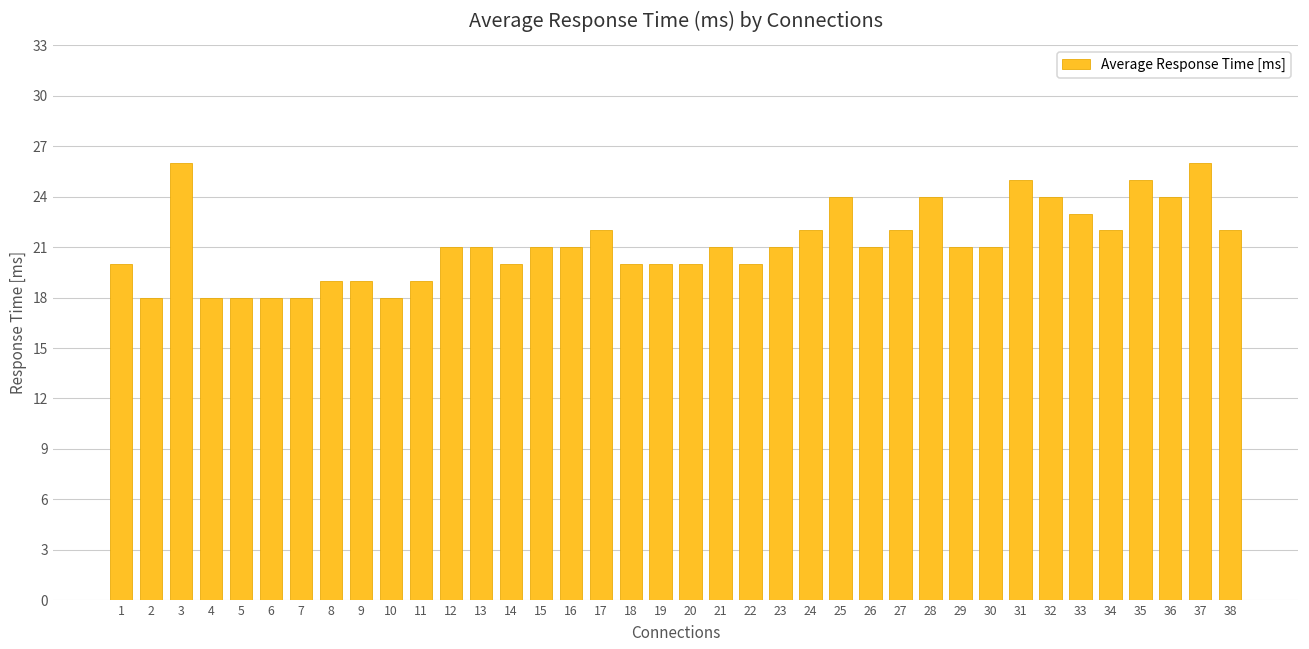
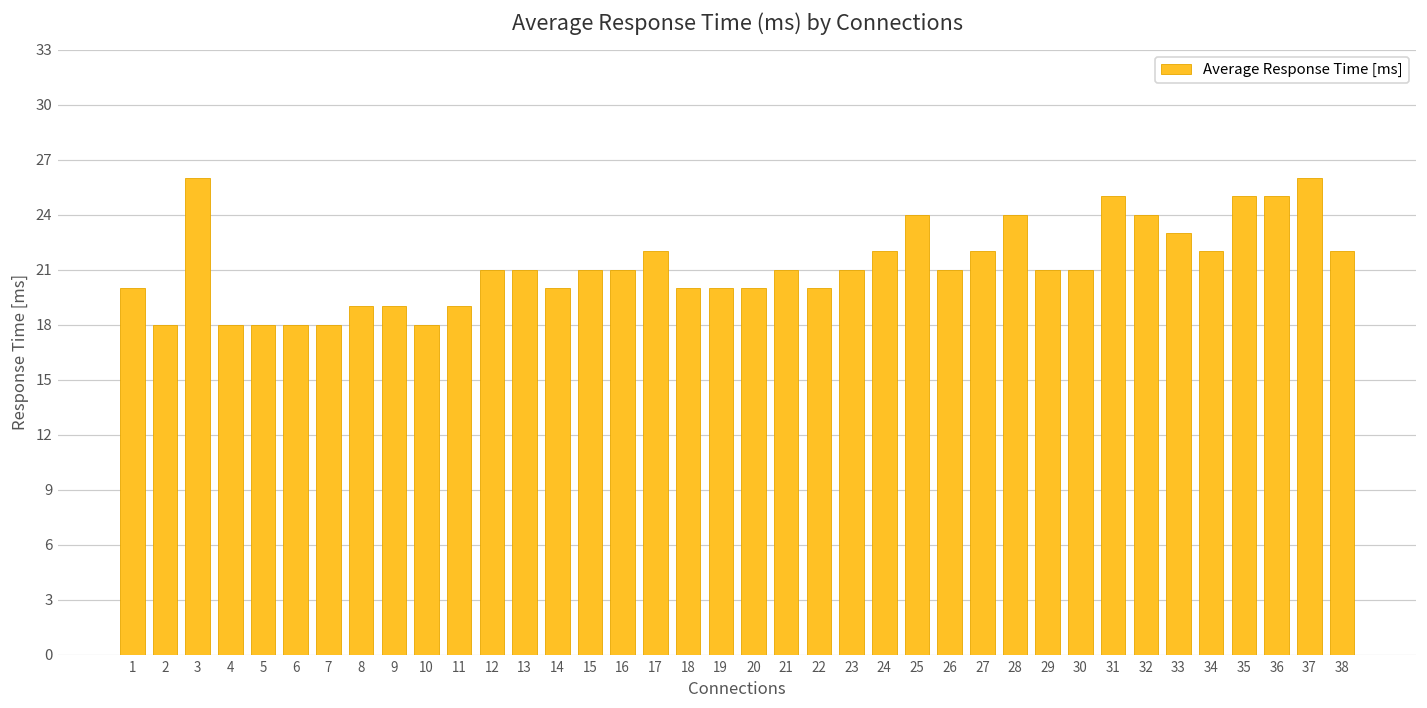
36: 24 -> 25
